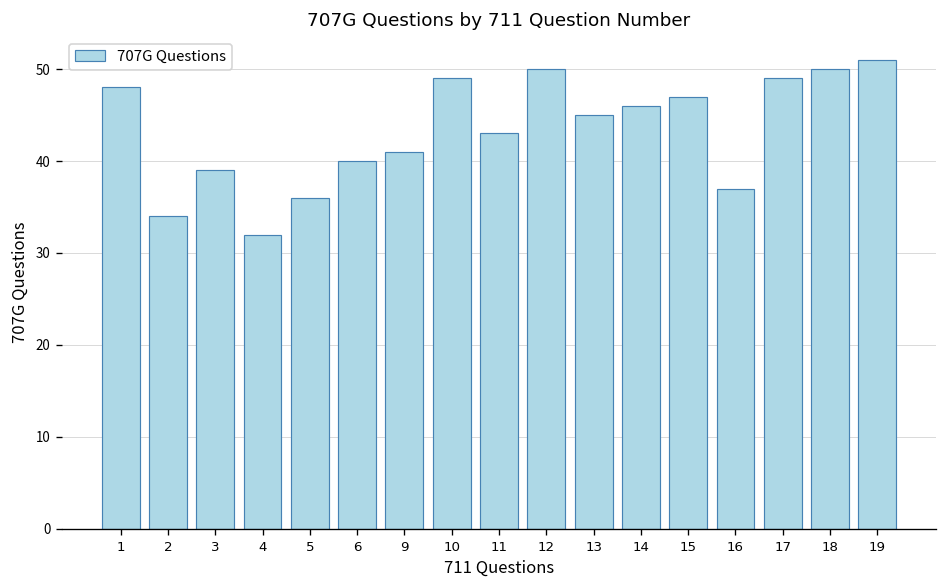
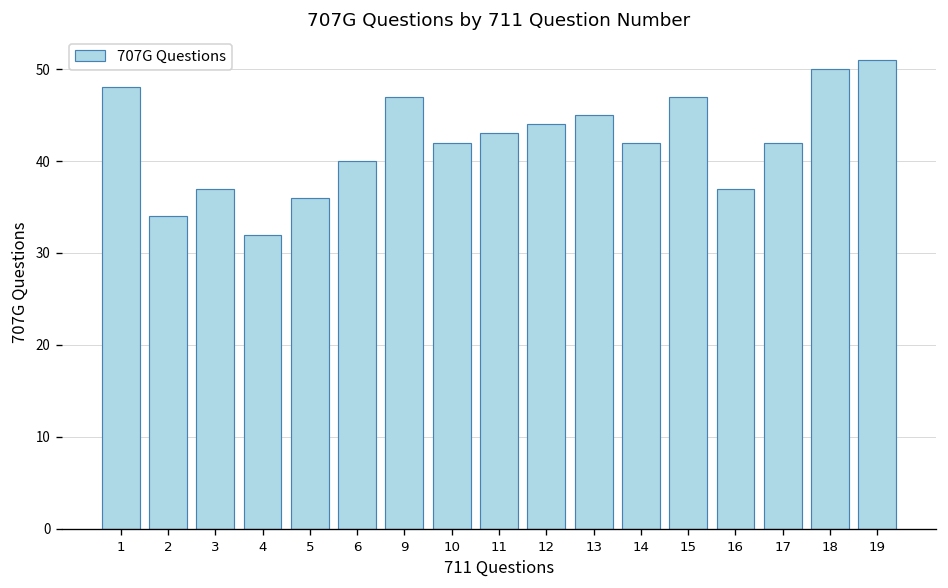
3: 39 -> 37
9: 41 -> 47
10: 49 -> 42
12: 50 -> 44
14: 46 -> 42
17: 49 -> 42
